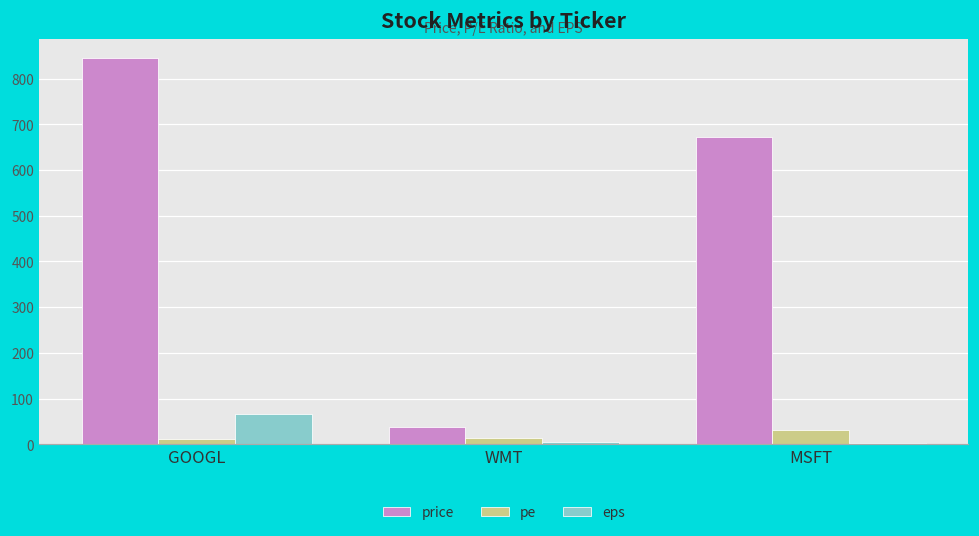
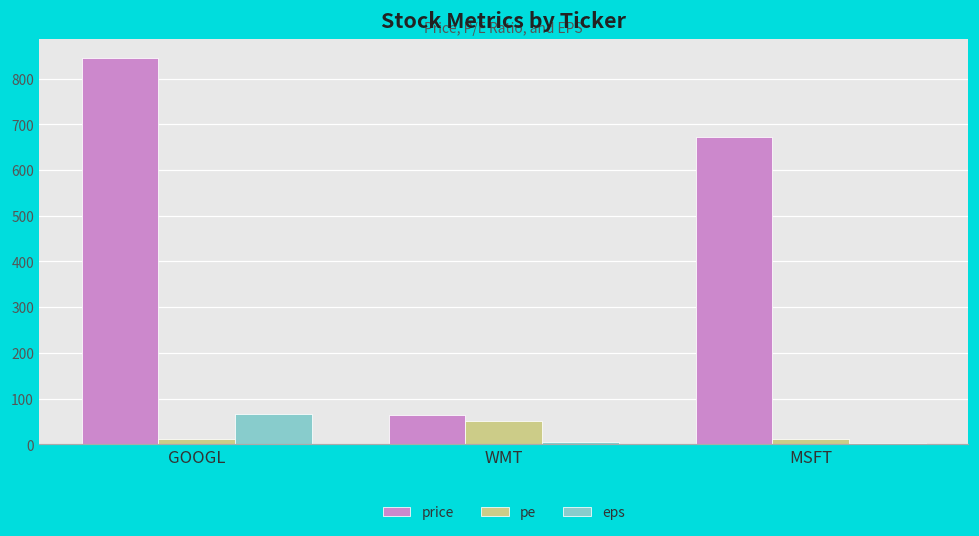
price, WMT: 40 -> 70
pe, WMT: 10 -> 50
pe, MSFT: 30 -> 10
